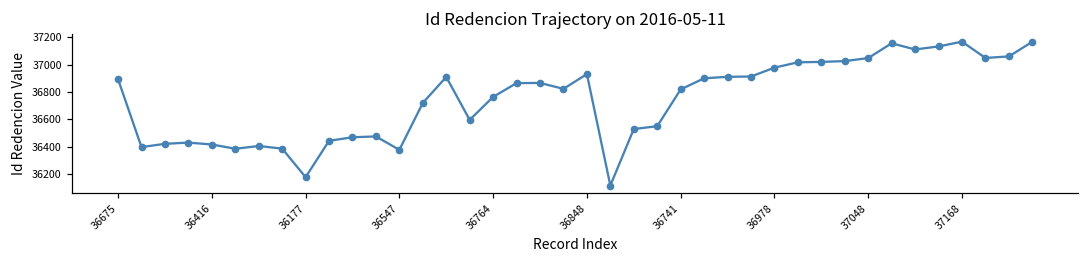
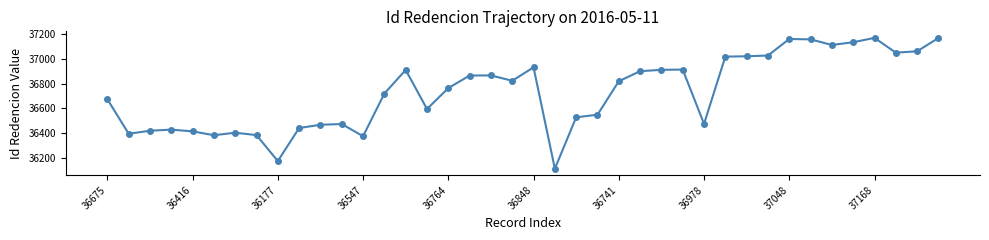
36675: 36890 -> 36680
36978: 36980 -> 36480
37048: 37050 -> 37160
